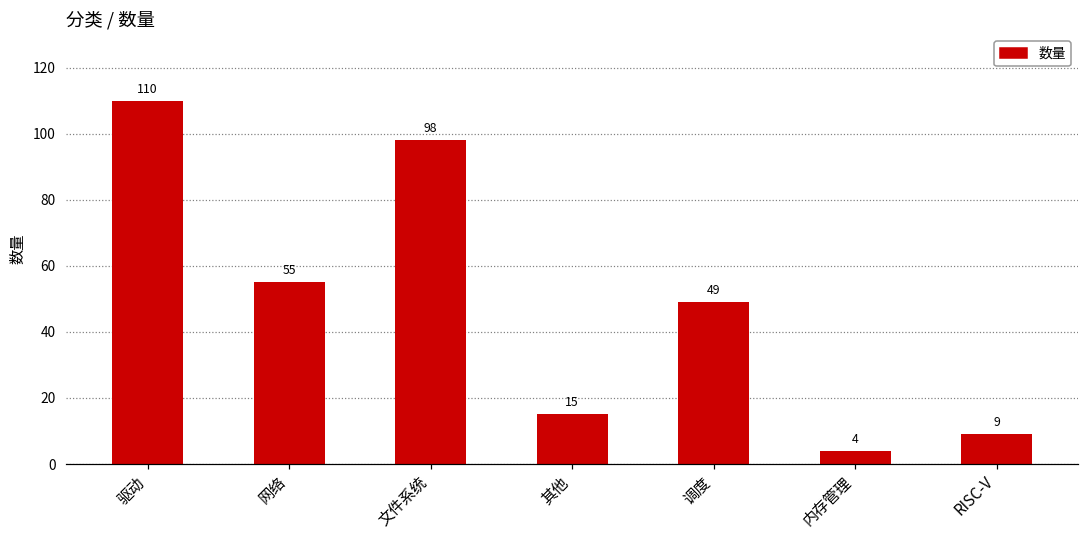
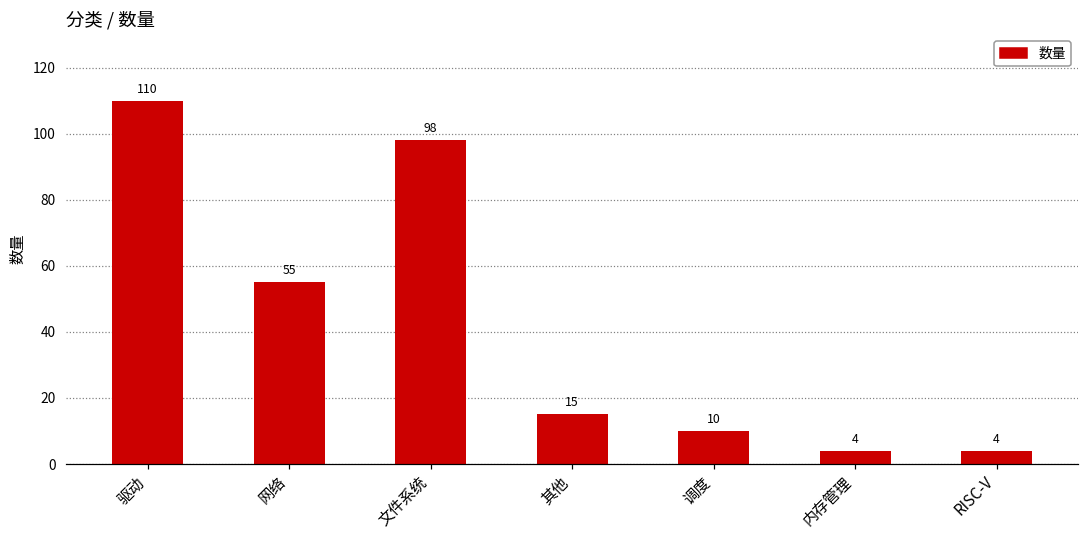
调度: 49 -> 10
RISC-V: 9 -> 4
